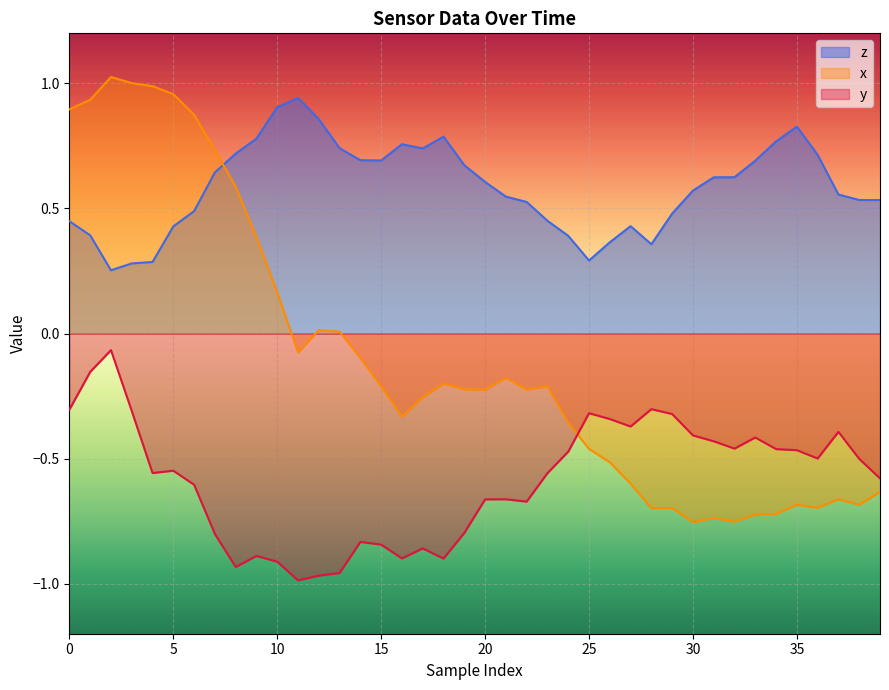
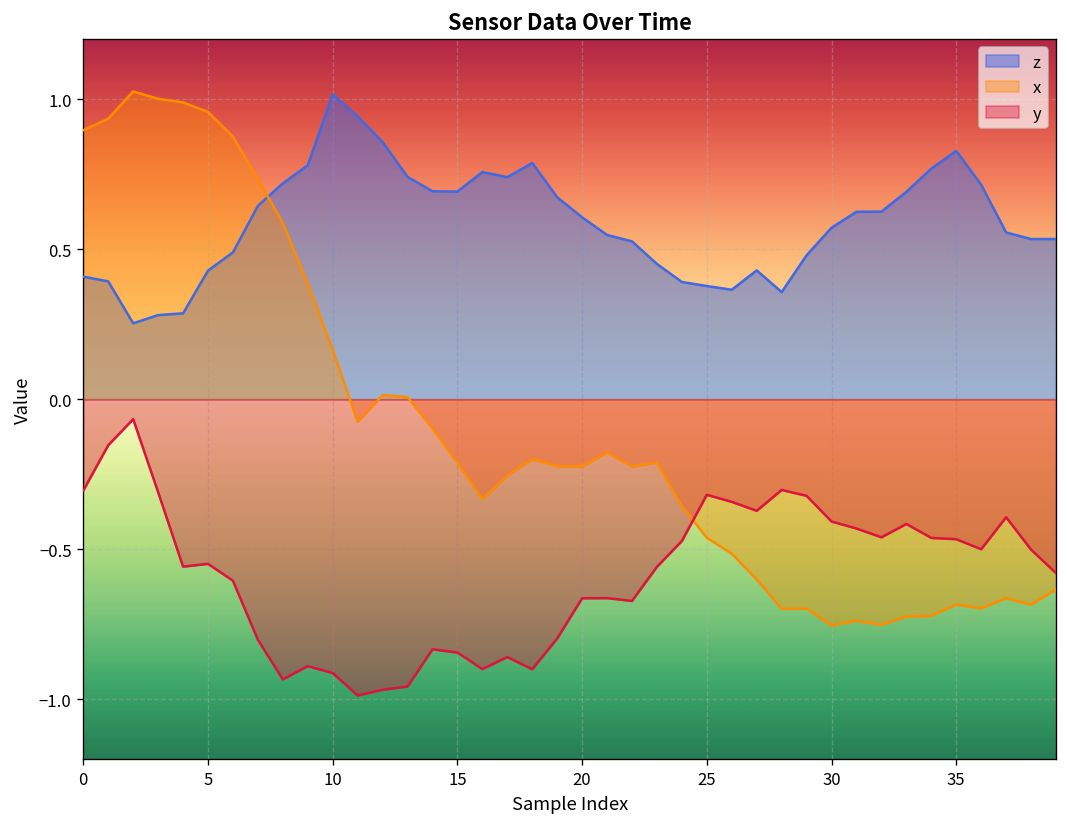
z, 0: 0.45 -> 0.41
z, 10: 0.90 -> 1.02
z, 25: 0.29 -> 0.38
